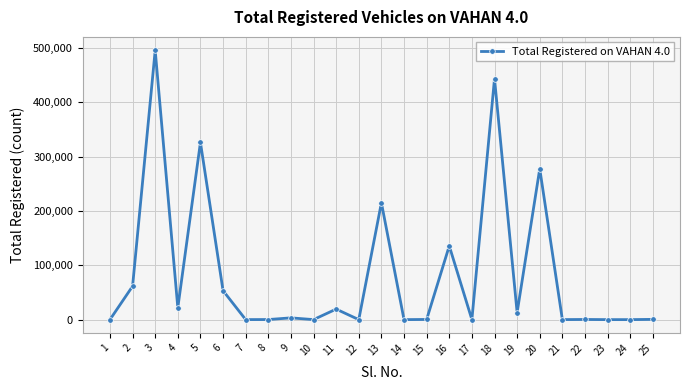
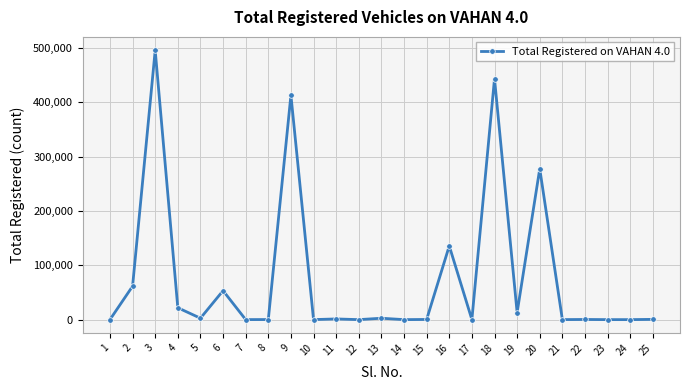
5: 330,000 -> 0
9: 0 -> 410,000
11: 20,000 -> 0
13: 220,000 -> 0
